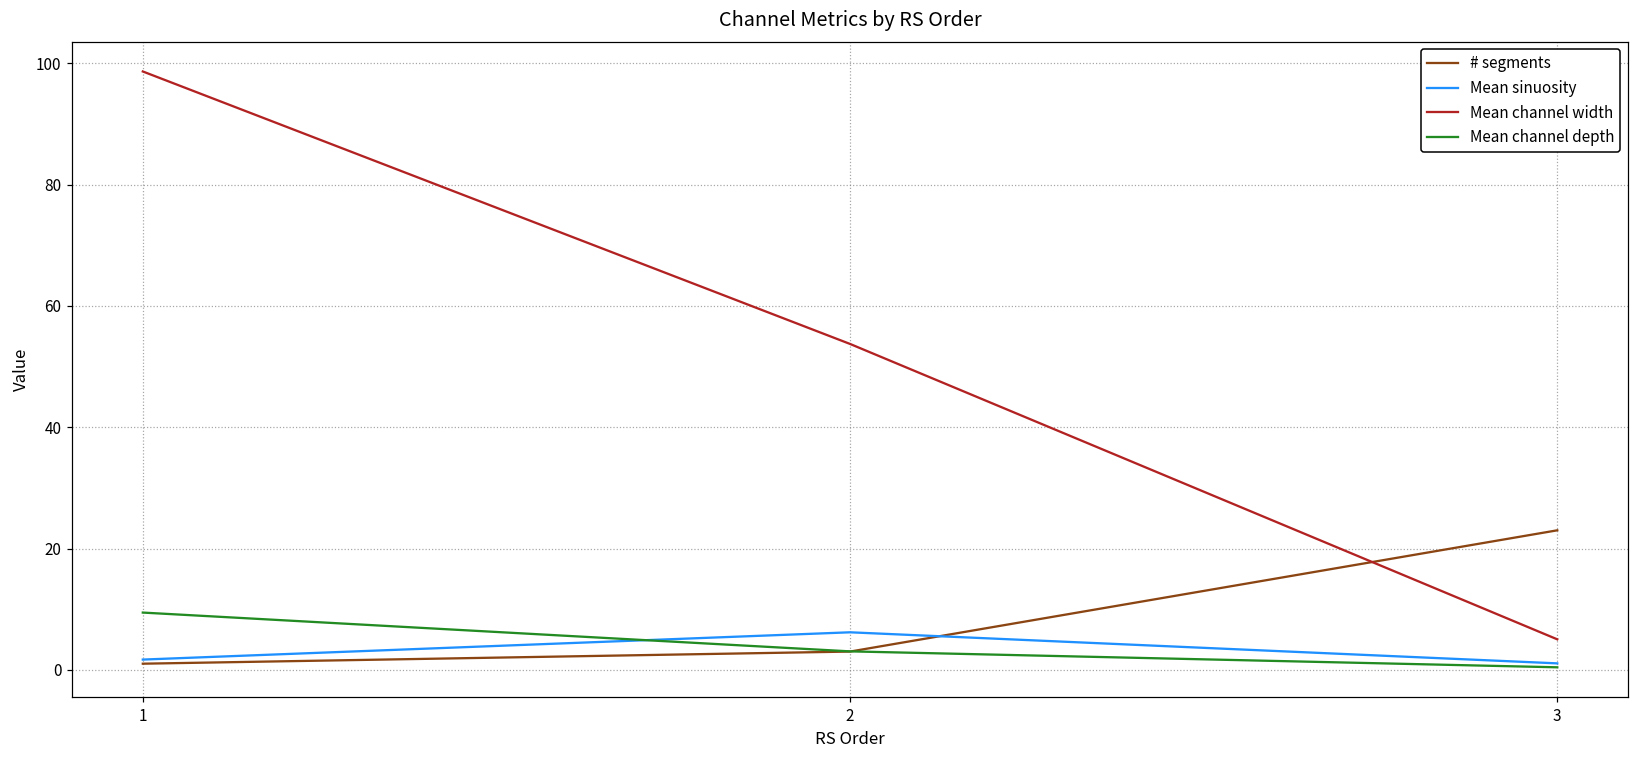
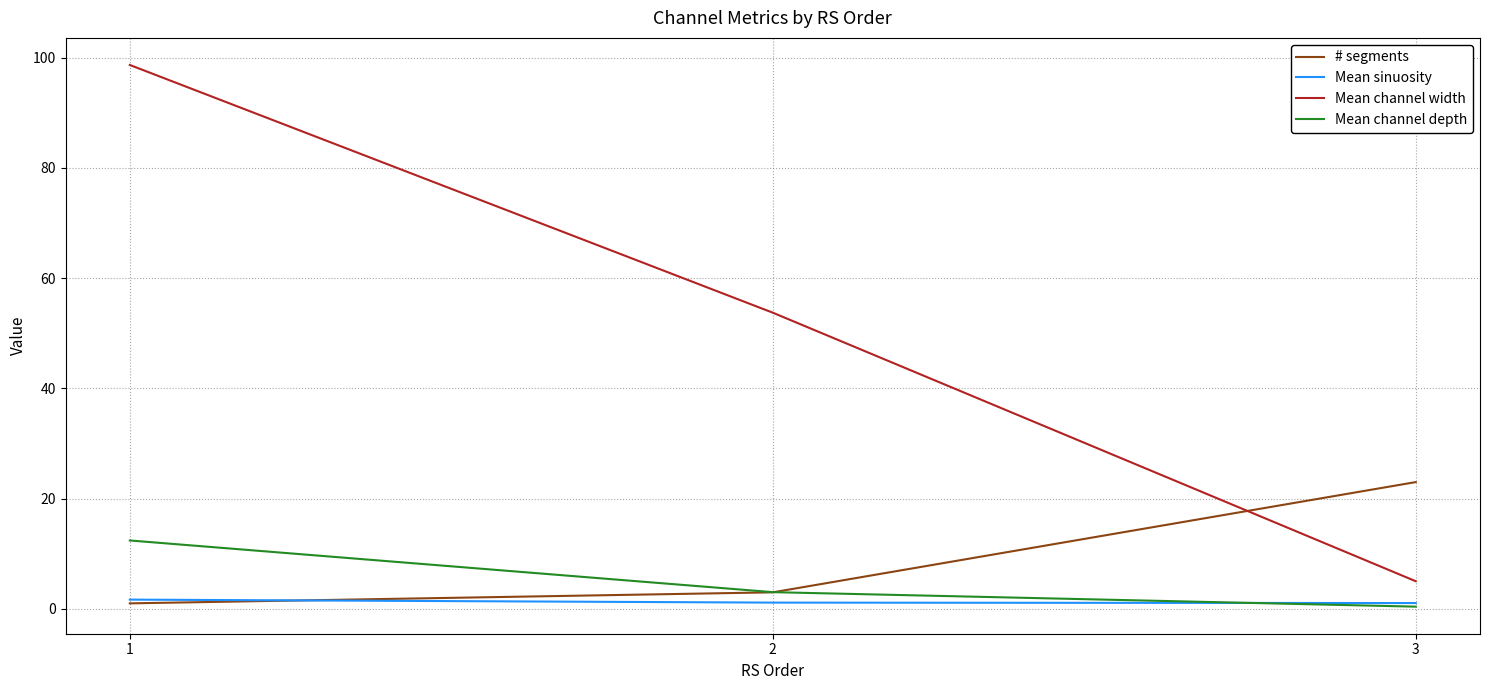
Mean channel depth, 1: 9 -> 12
Mean sinuosity, 2: 6 -> 1
